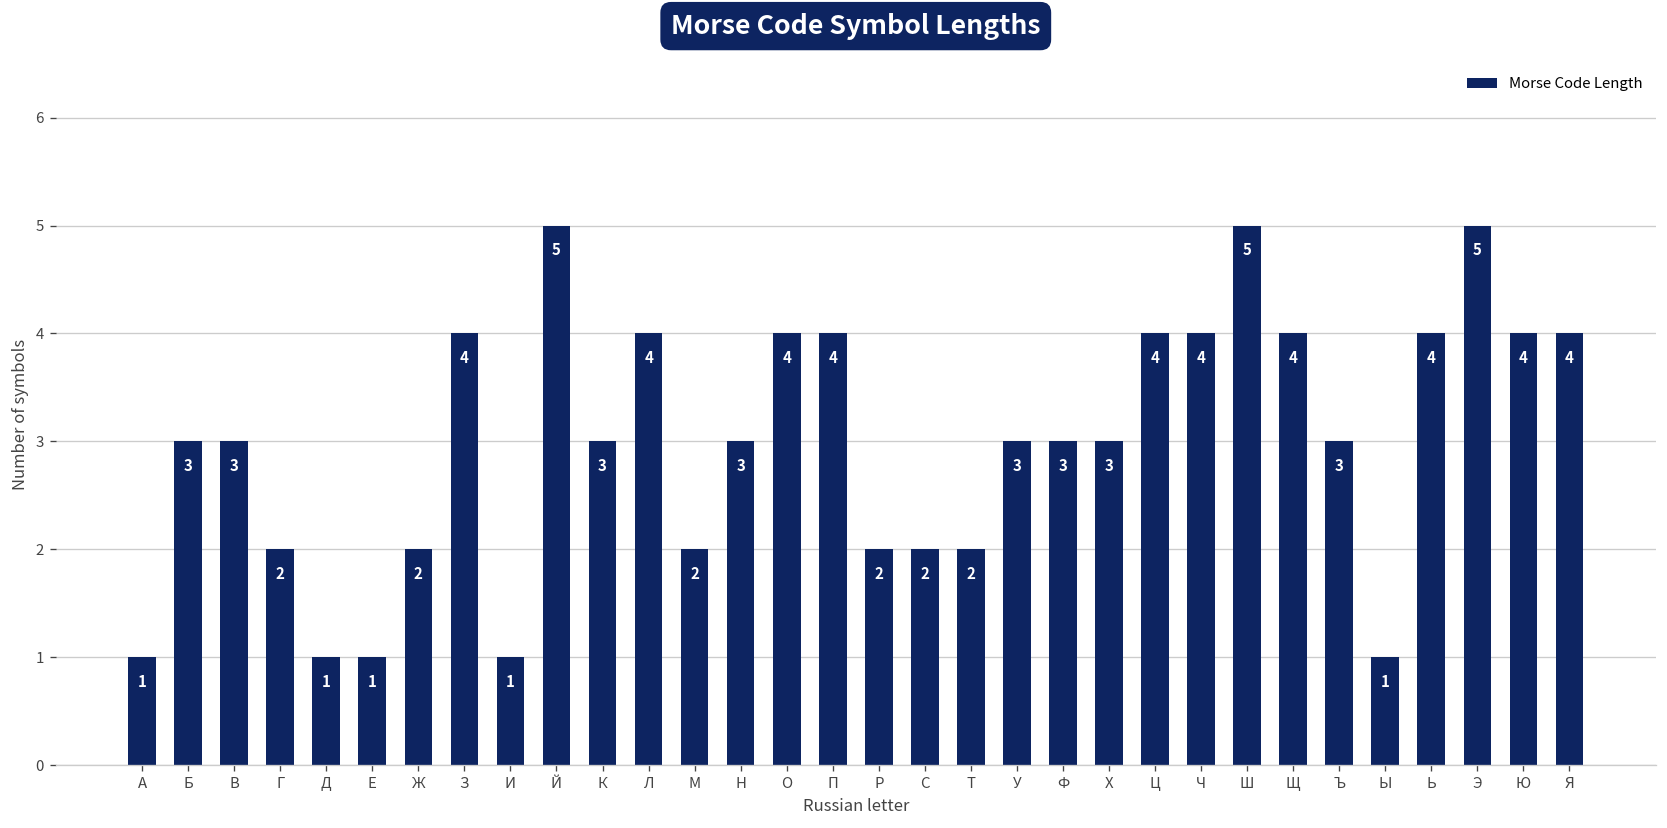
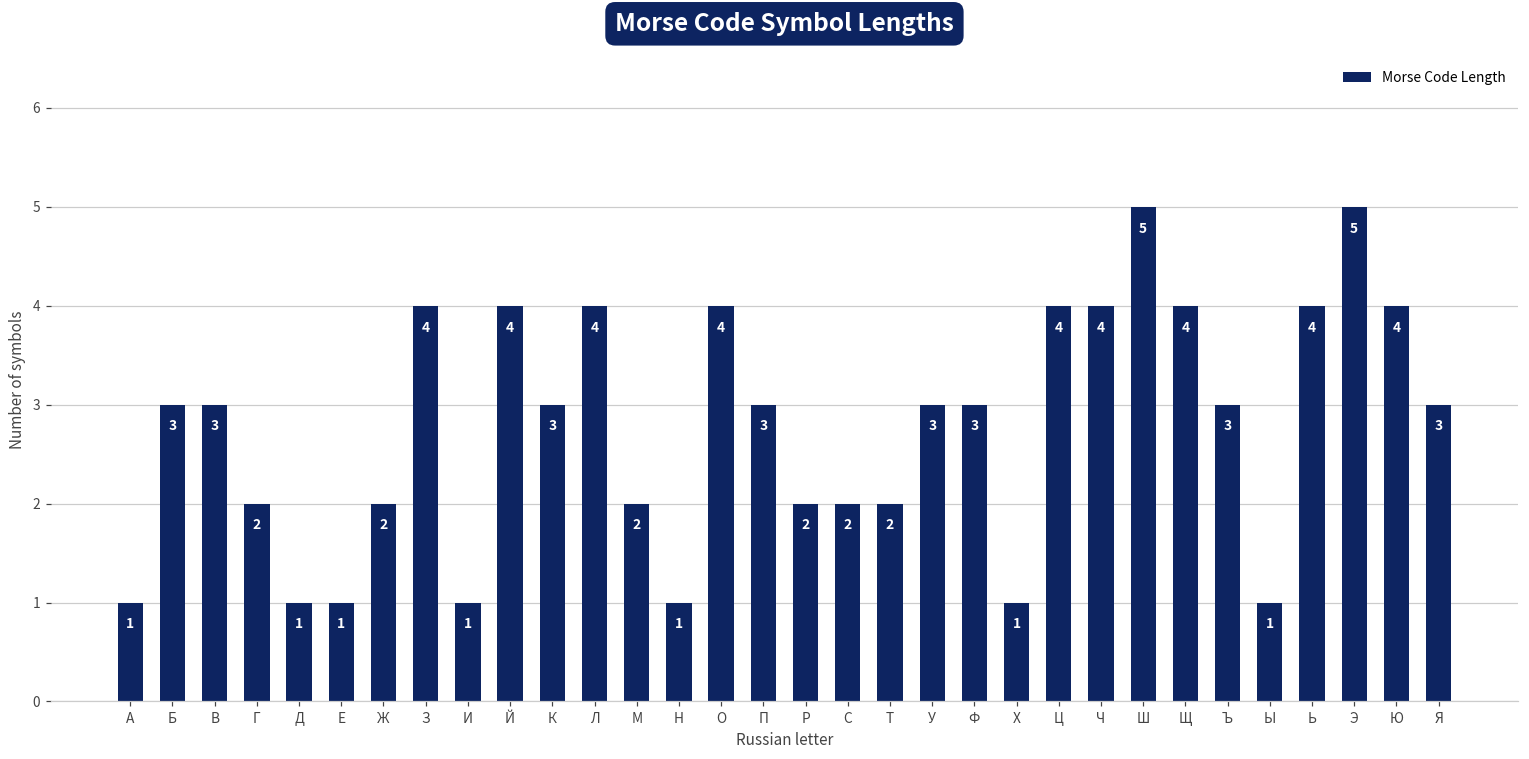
Й: 5 -> 4
Н: 3 -> 1
П: 4 -> 3
Х: 3 -> 1
Я: 4 -> 3
